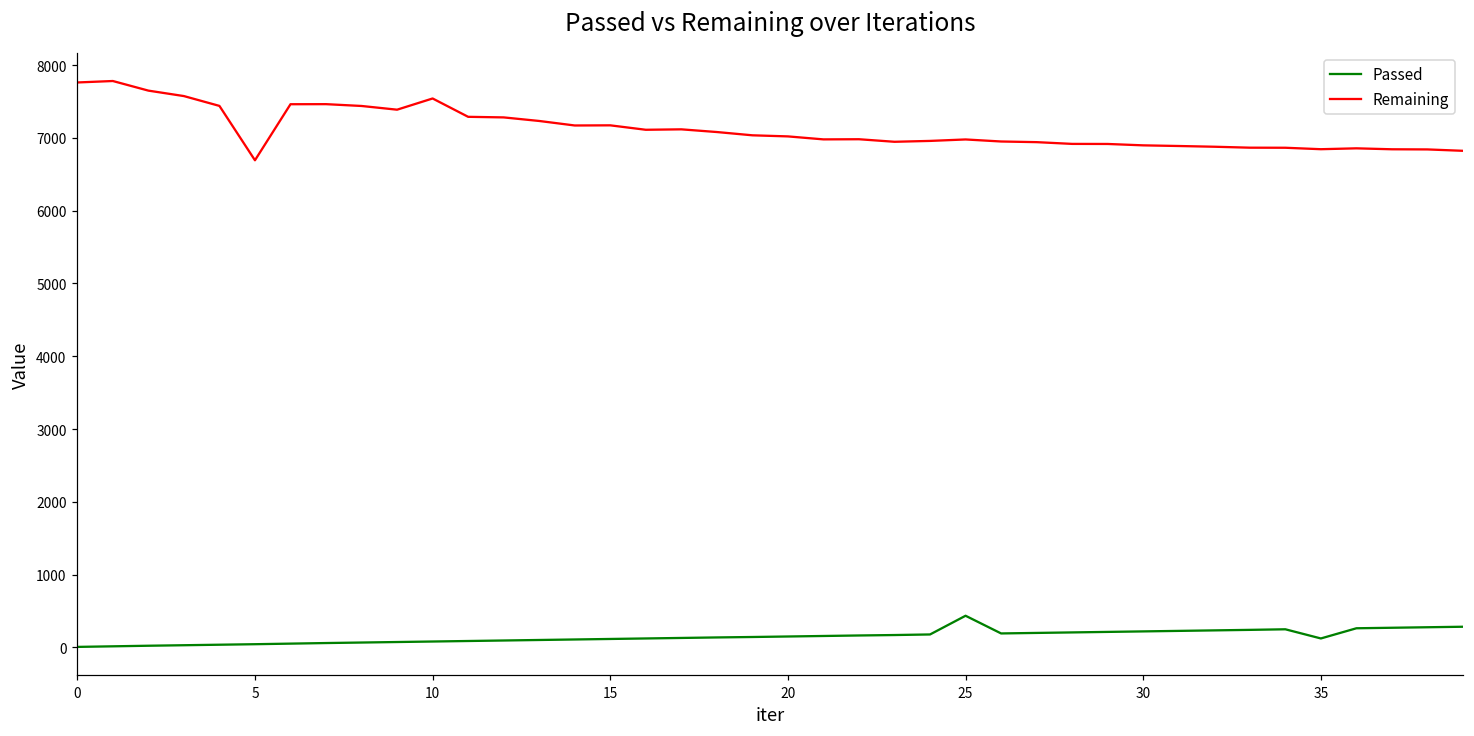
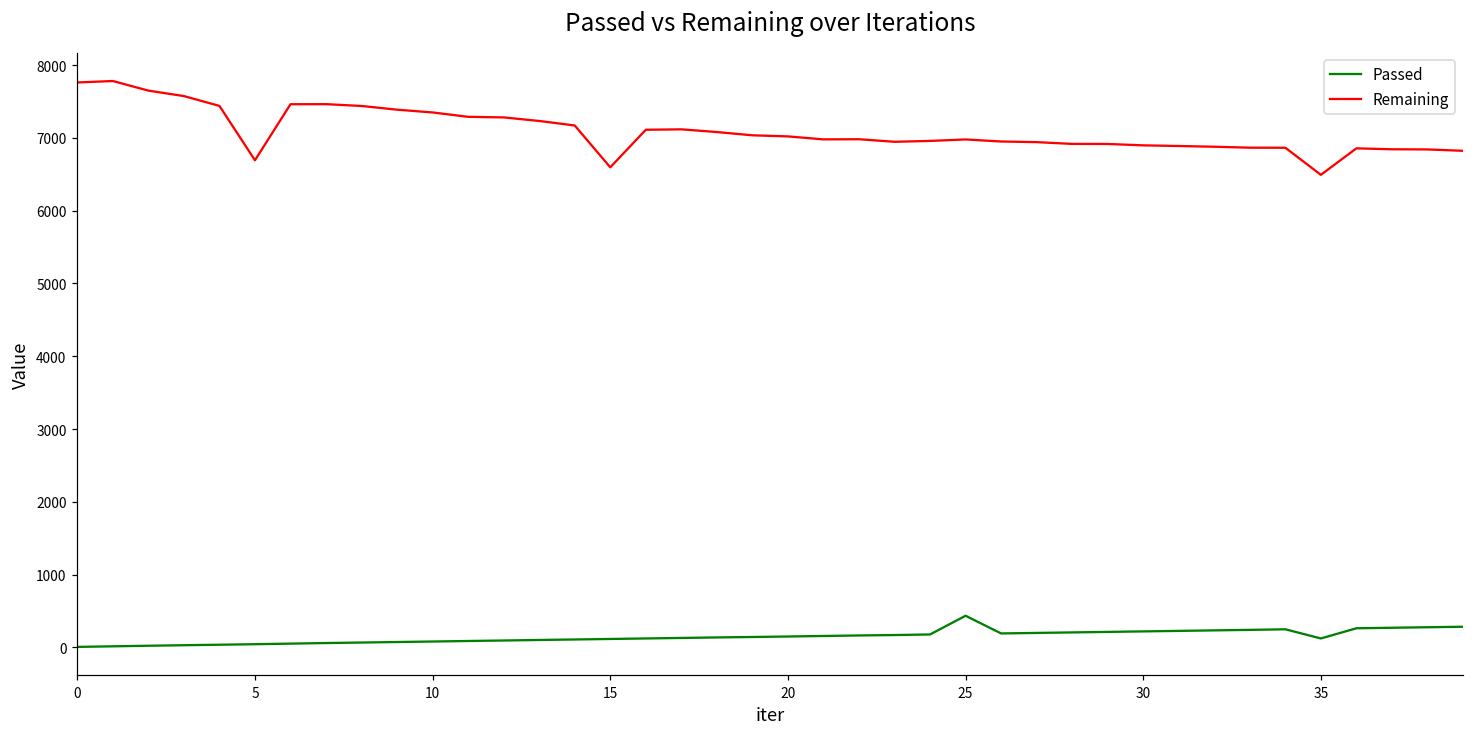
Remaining, 10: 7500 -> 7400
Remaining, 15: 7200 -> 6600
Remaining, 35: 6800 -> 6500
